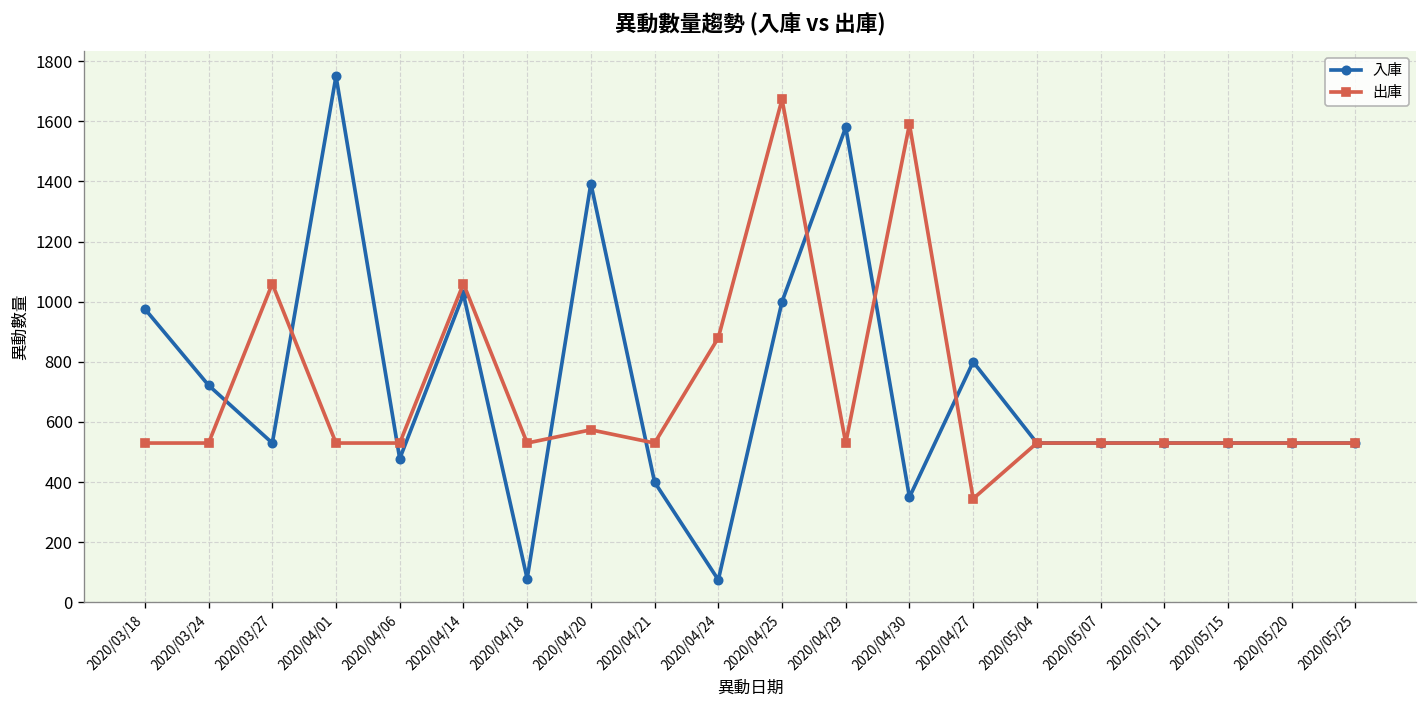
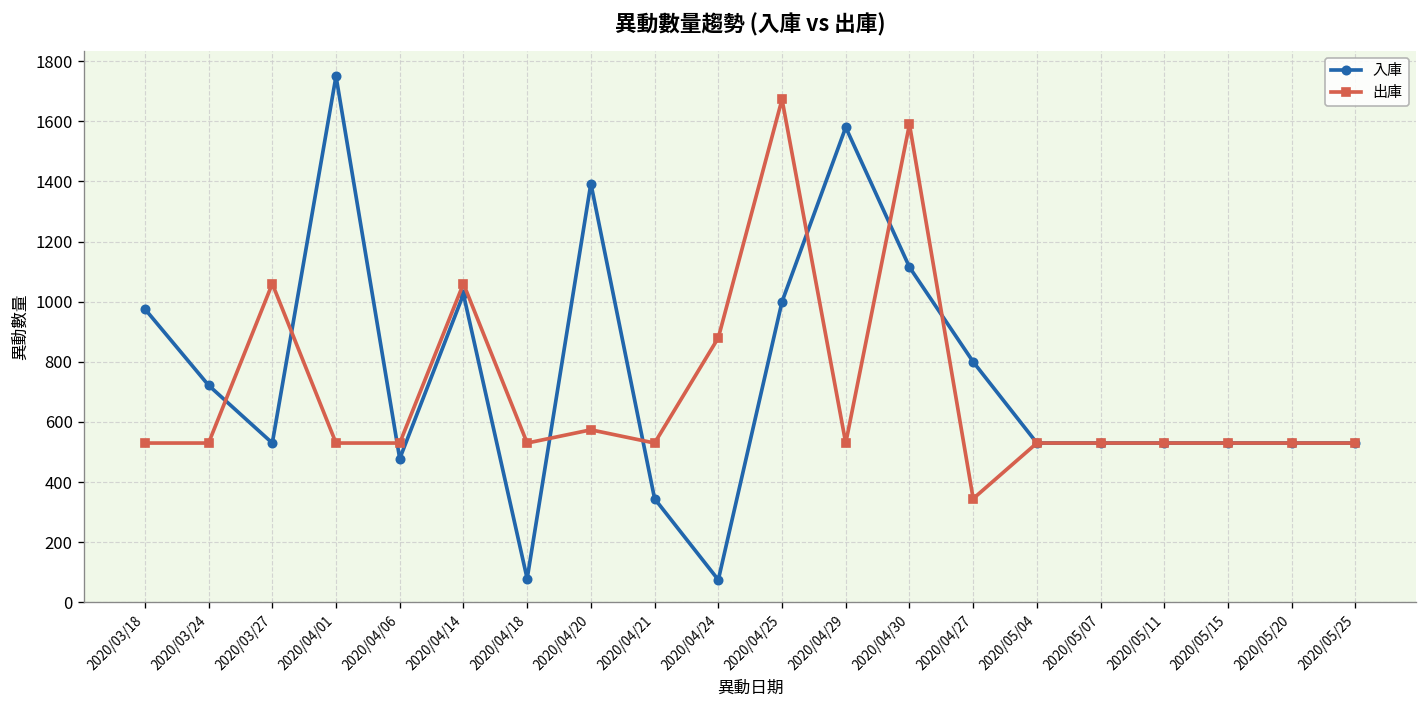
入庫, 2020/04/21: 400 -> 350
入庫, 2020/04/30: 350 -> 1120
